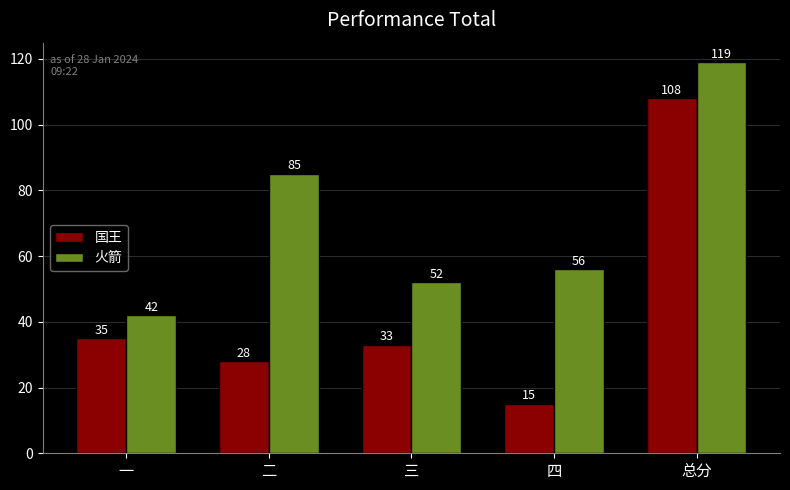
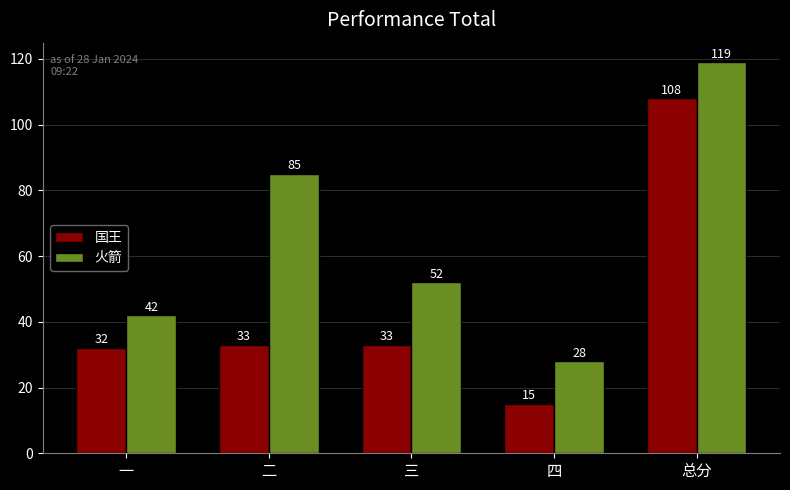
国王, 一: 35 -> 32
国王, 二: 28 -> 33
火箭, 四: 56 -> 28
